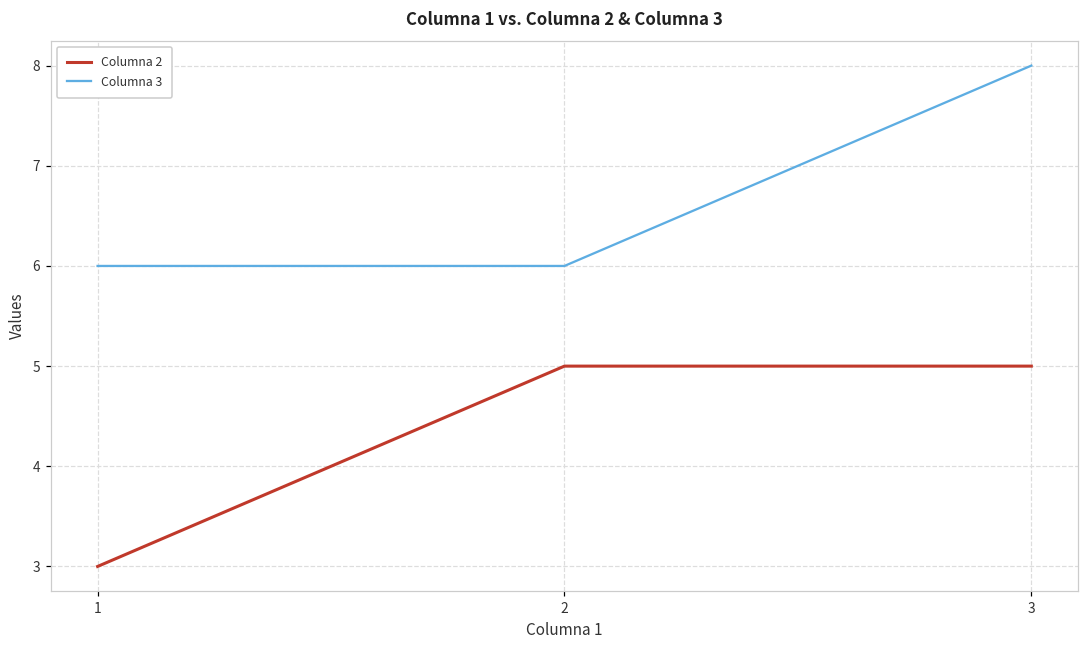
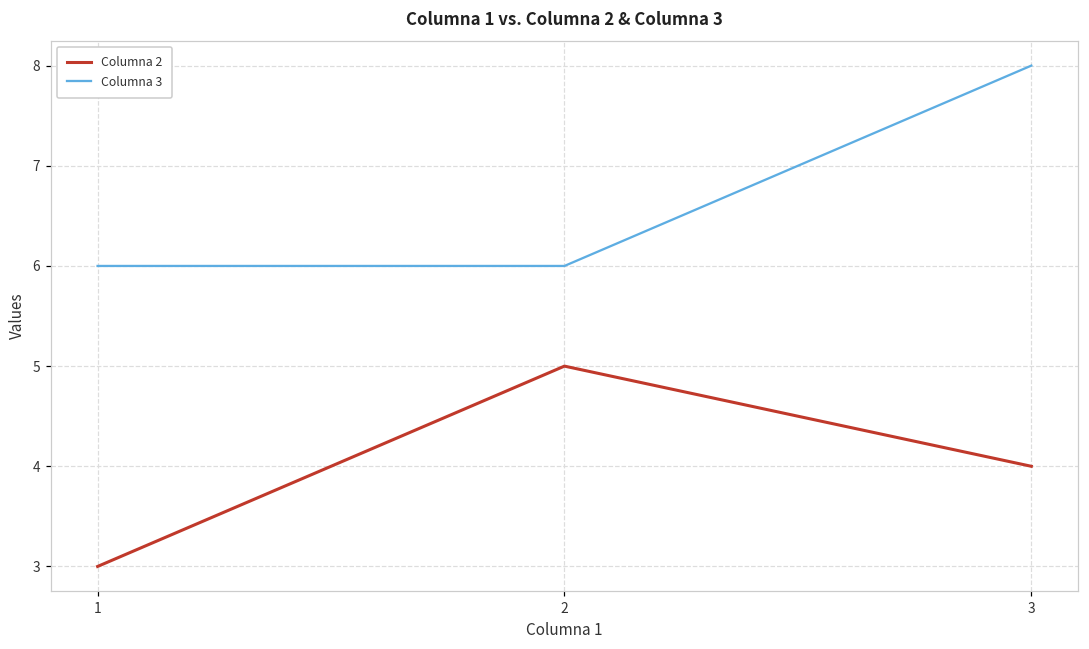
Columna 2, 3: 5 -> 4
